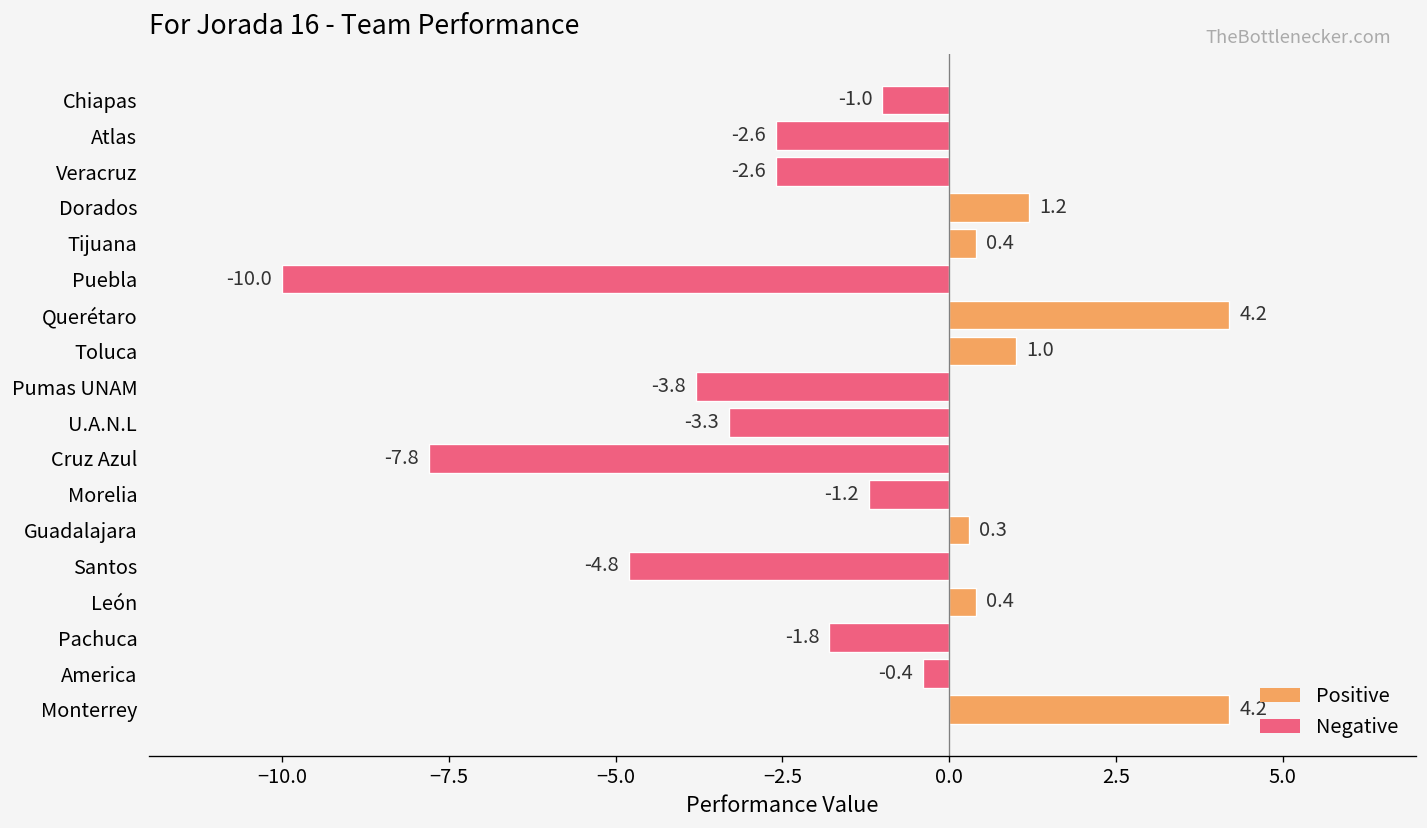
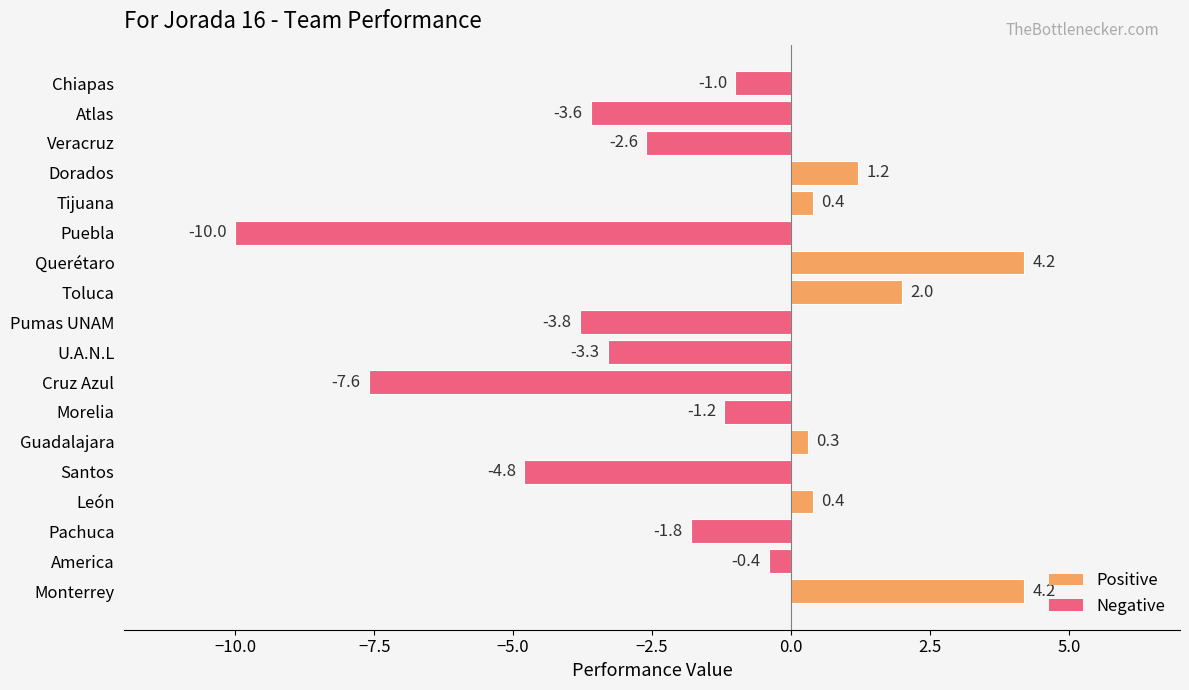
Atlas: -2.6 -> -3.6
Toluca: 1.0 -> 2.0
Cruz Azul: -7.8 -> -7.6
